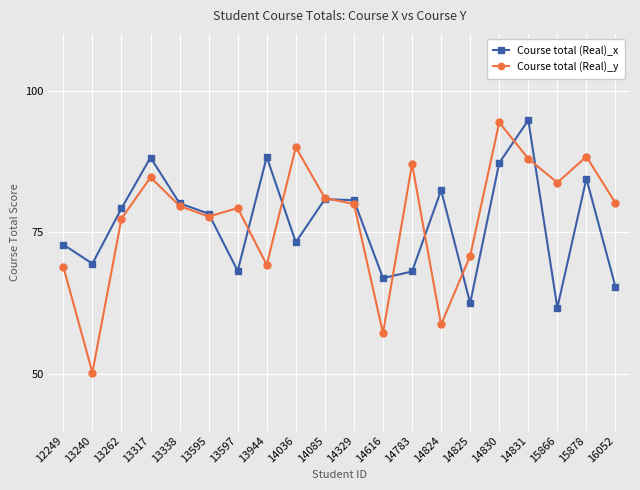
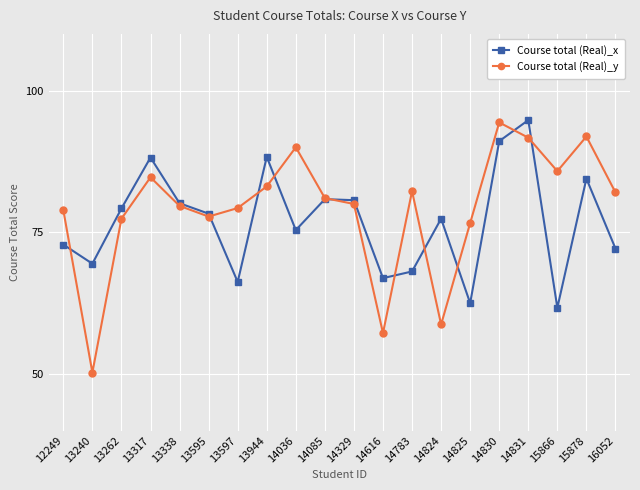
Course total (Real)_y, 12249: 69 -> 79
Course total (Real)_x, 13597: 68 -> 66
Course total (Real)_y, 13944: 69 -> 83
Course total (Real)_x, 14036: 73 -> 75
Course total (Real)_y, 14783: 87 -> 82
Course total (Real)_x, 14824: 82 -> 77
Course total (Real)_y, 14825: 71 -> 77
Course total (Real)_x, 14830: 87 -> 91
Course total (Real)_y, 14831: 88 -> 92
Course total (Real)_y, 15866: 84 -> 86
Course total (Real)_y, 15878: 88 -> 92
Course total (Real)_x, 16052: 65 -> 72
Course total (Real)_y, 16052: 80 -> 82
